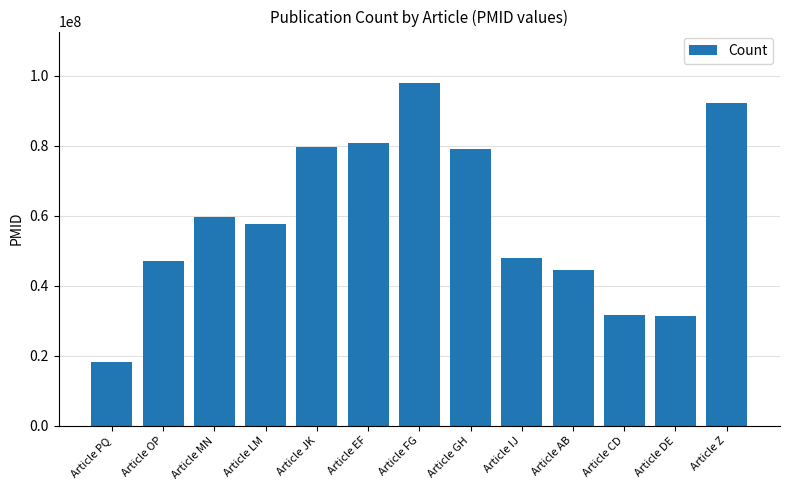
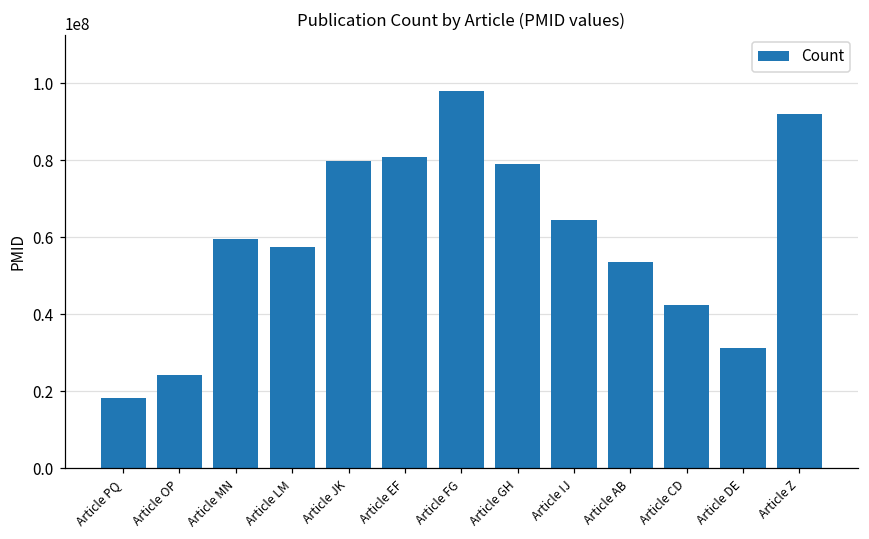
Article OP: 47000000 -> 24000000
Article IJ: 48000000 -> 65000000
Article AB: 45000000 -> 54000000
Article CD: 32000000 -> 42000000
